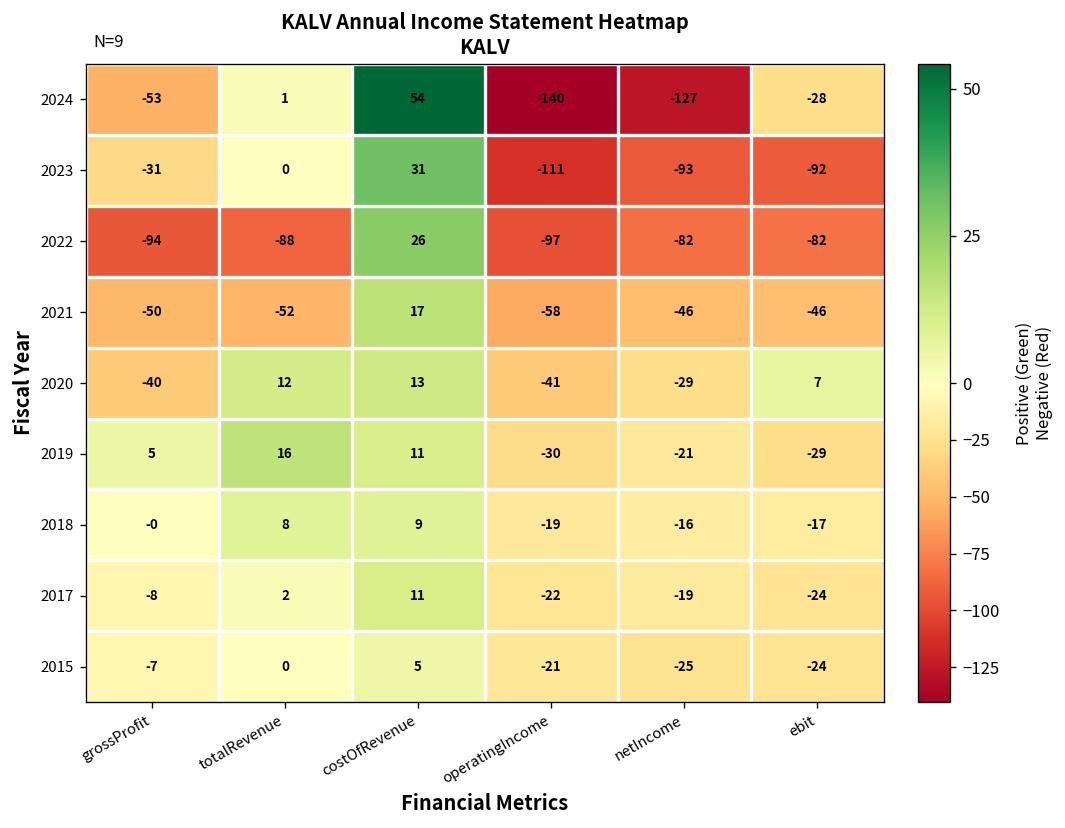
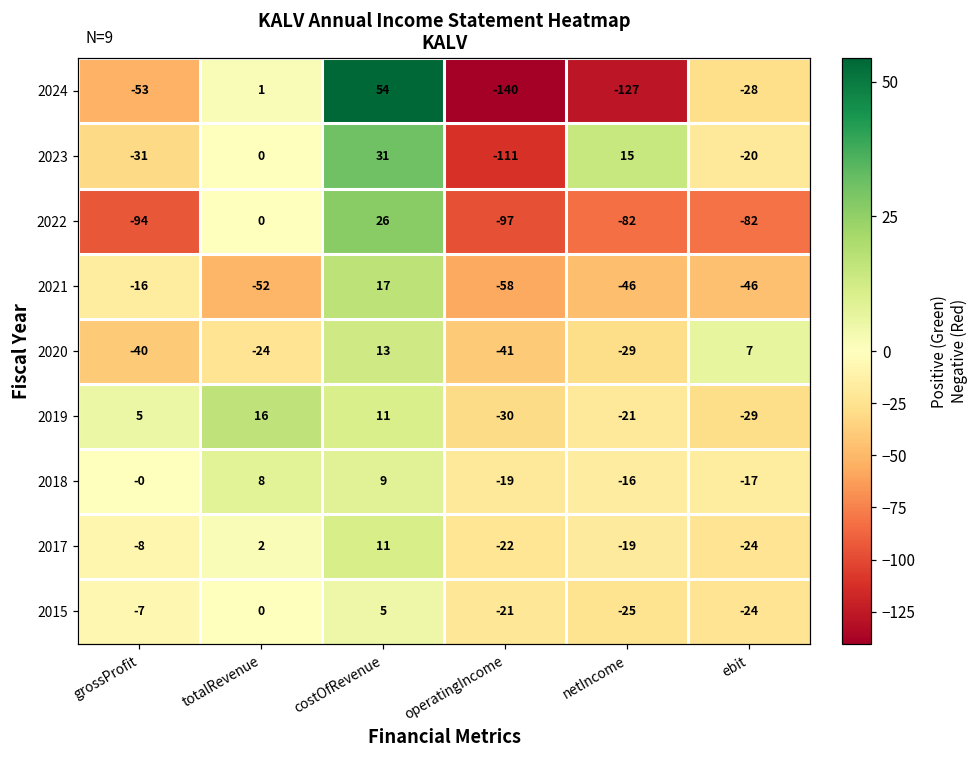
2023, netIncome: -93 -> 15
2023, ebit: -92 -> -20
2022, totalRevenue: -88 -> 0
2021, grossProfit: -50 -> -16
2020, totalRevenue: 12 -> -24
